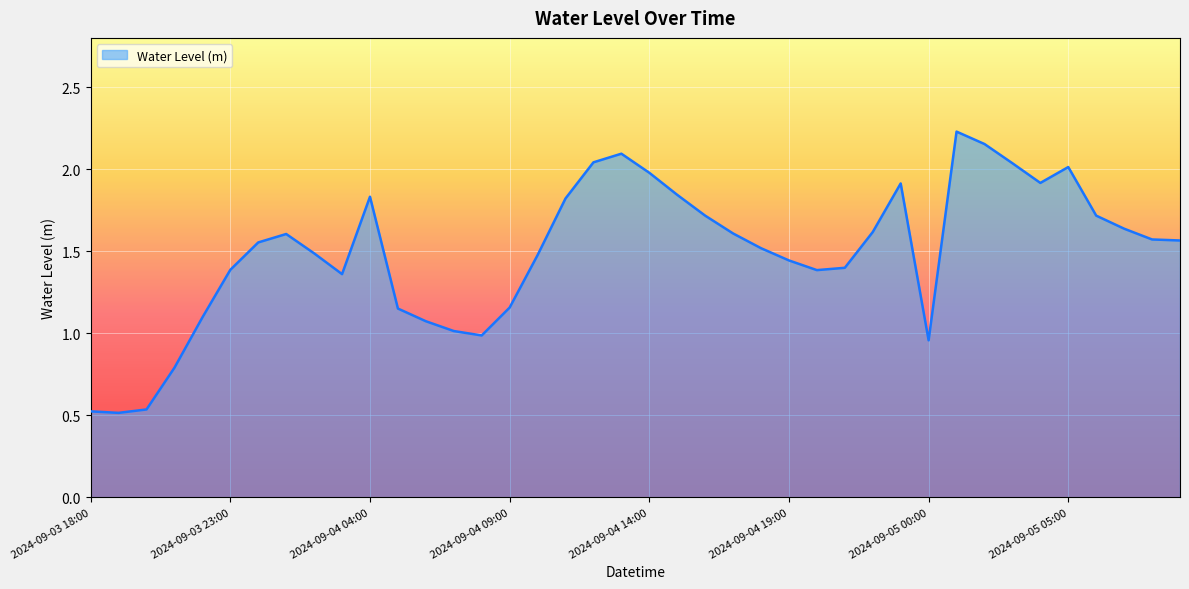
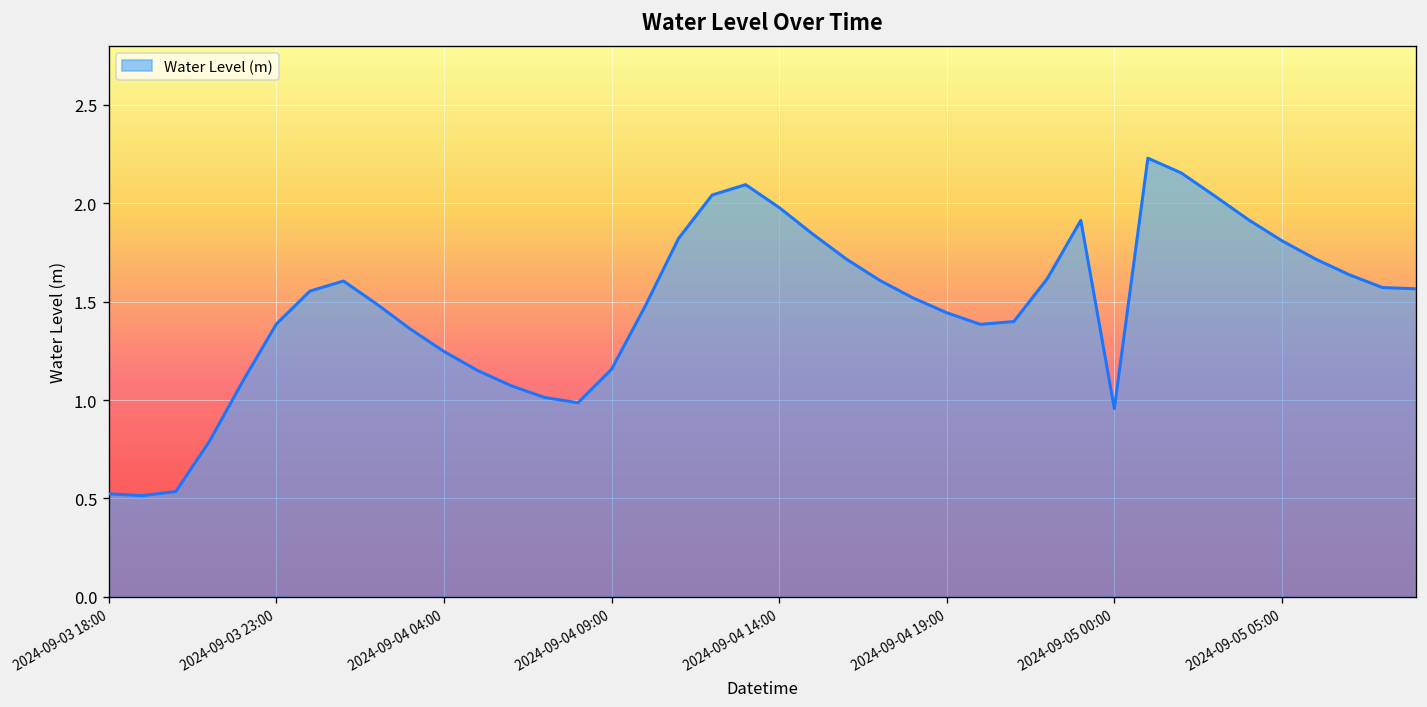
2024-09-04 04:00: 1.83 -> 1.25
2024-09-05 05:00: 2.01 -> 1.81
